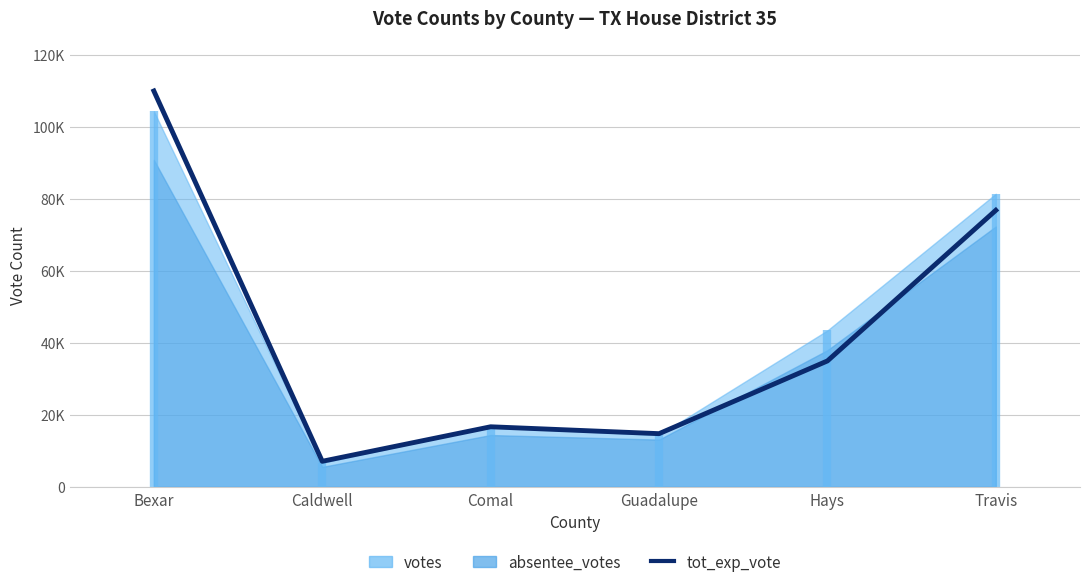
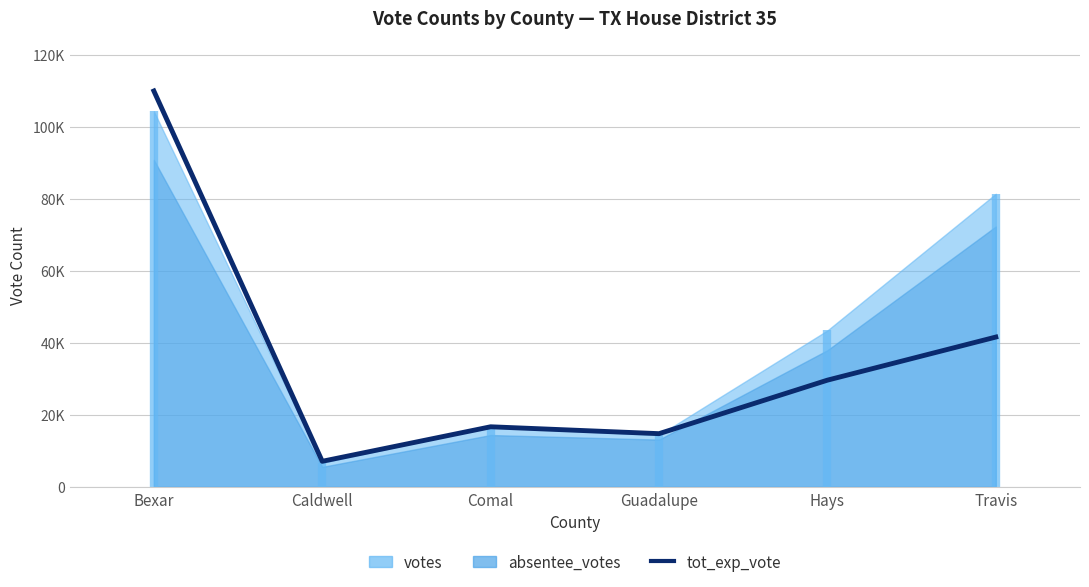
tot_exp_vote, Hays: 35000 -> 30000
tot_exp_vote, Travis: 77000 -> 42000
